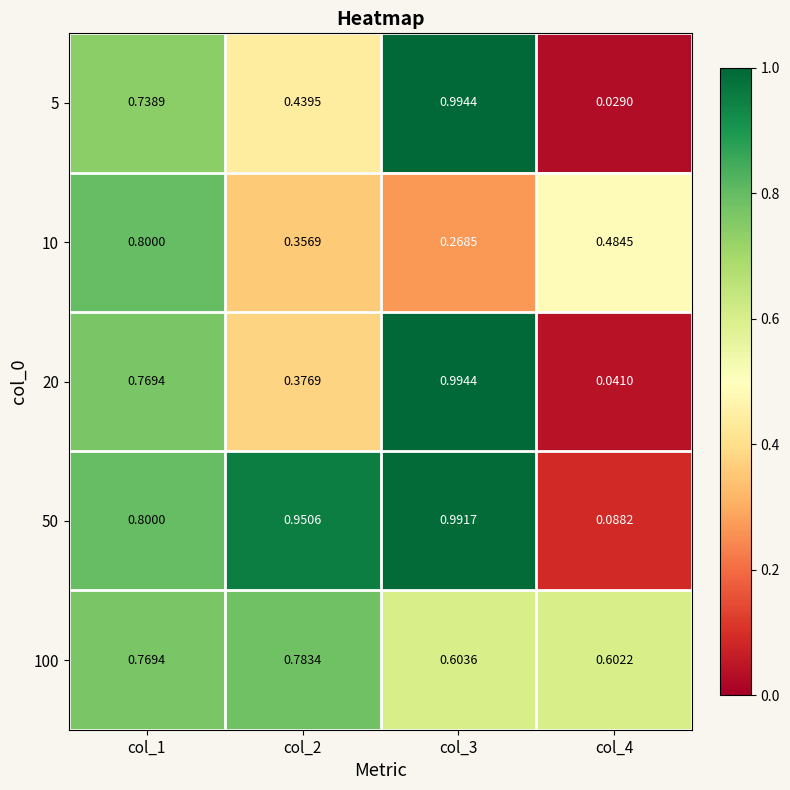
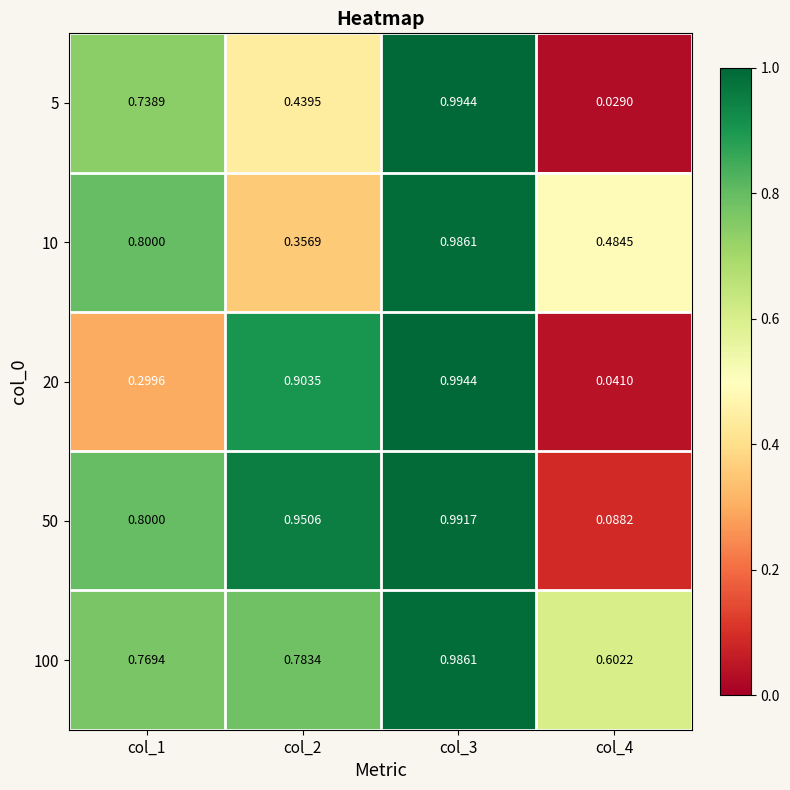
10, col_3: 0.2685 -> 0.9861
20, col_1: 0.7694 -> 0.2996
20, col_2: 0.3769 -> 0.9035
100, col_3: 0.6036 -> 0.9861
